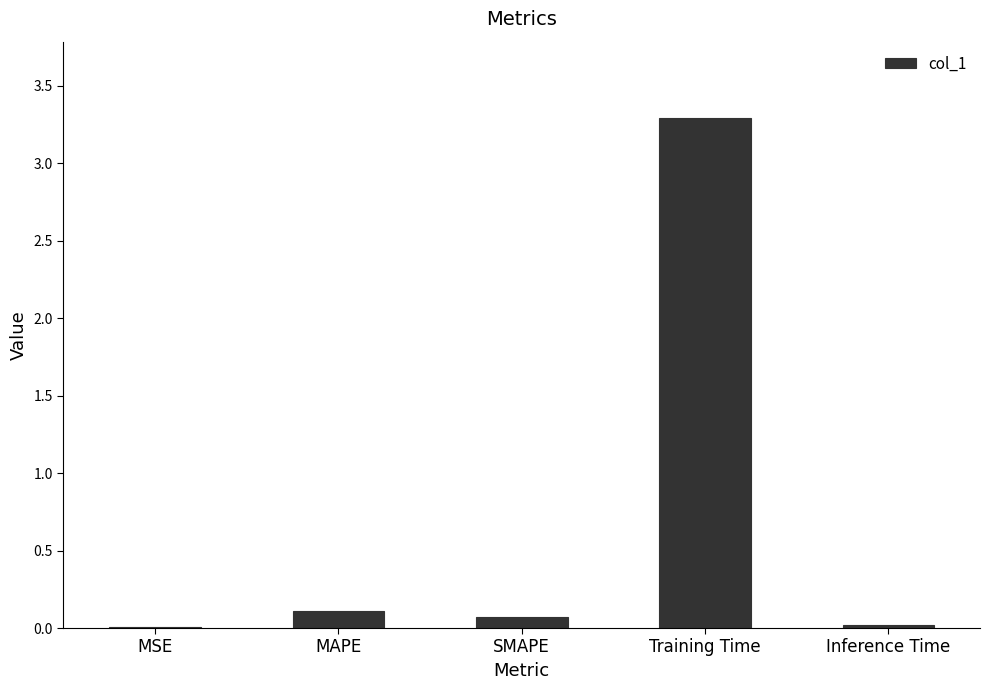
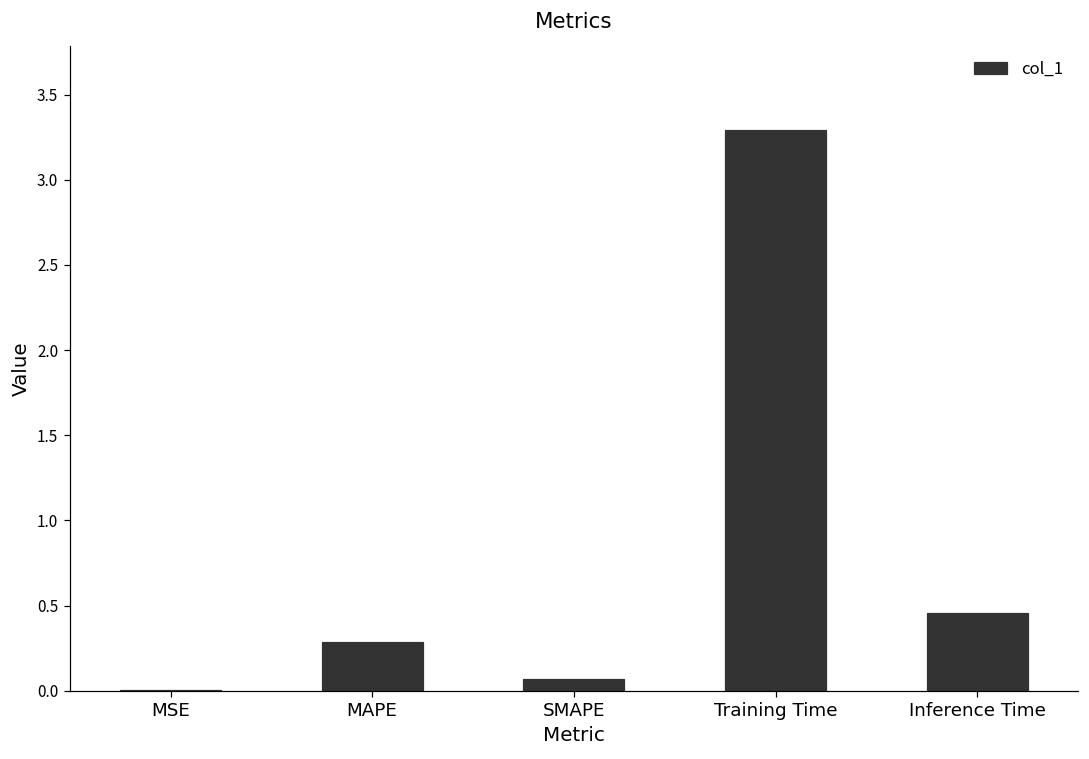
MAPE: 0.11 -> 0.28
Inference Time: 0.02 -> 0.46
